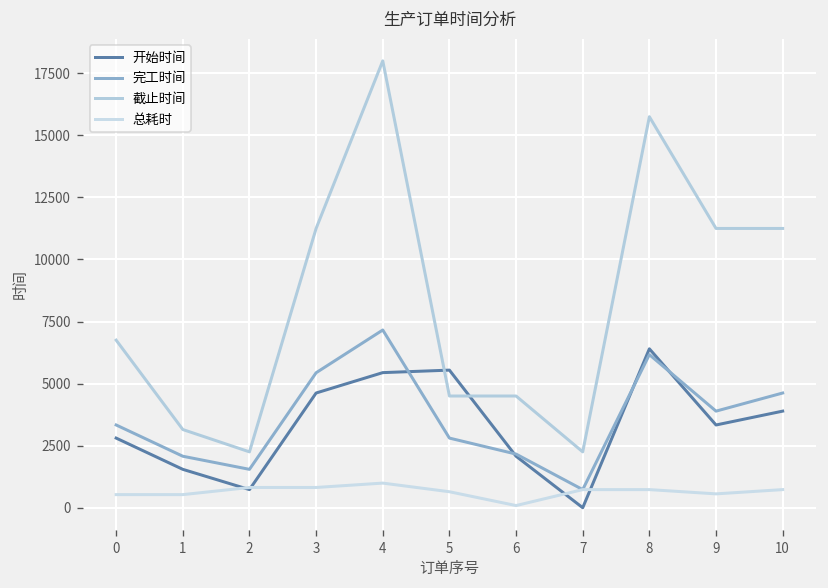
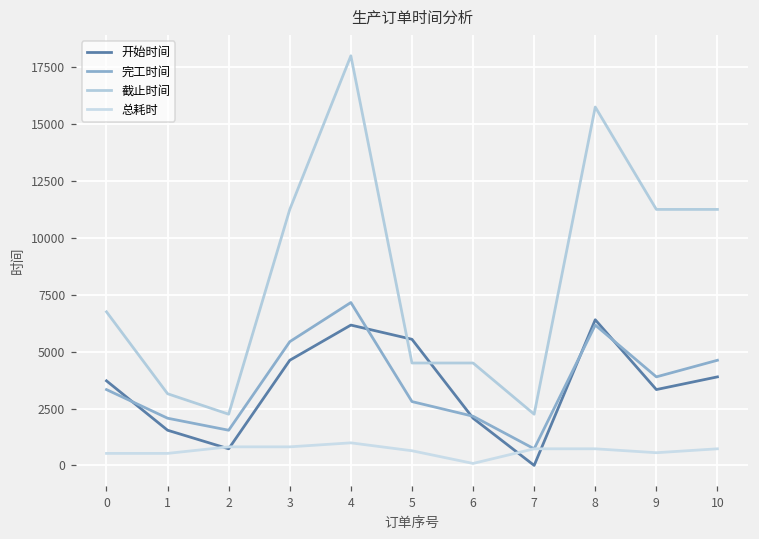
开始时间, 0: 2800 -> 3700
开始时间, 4: 5400 -> 6200
